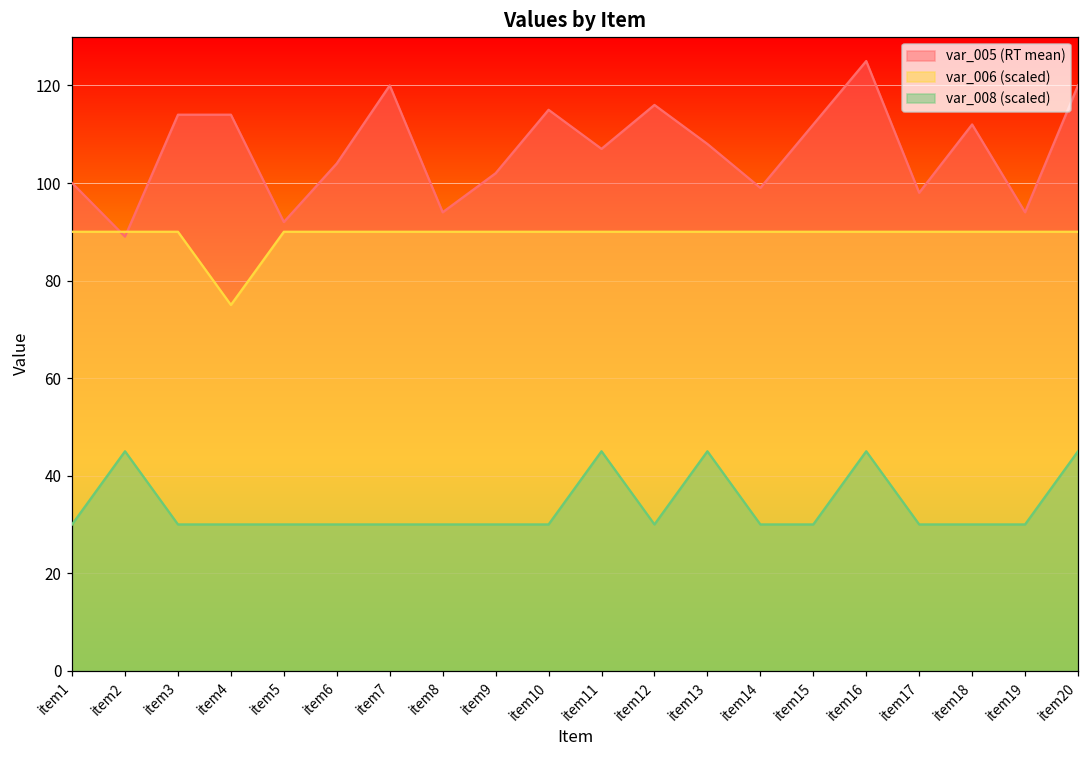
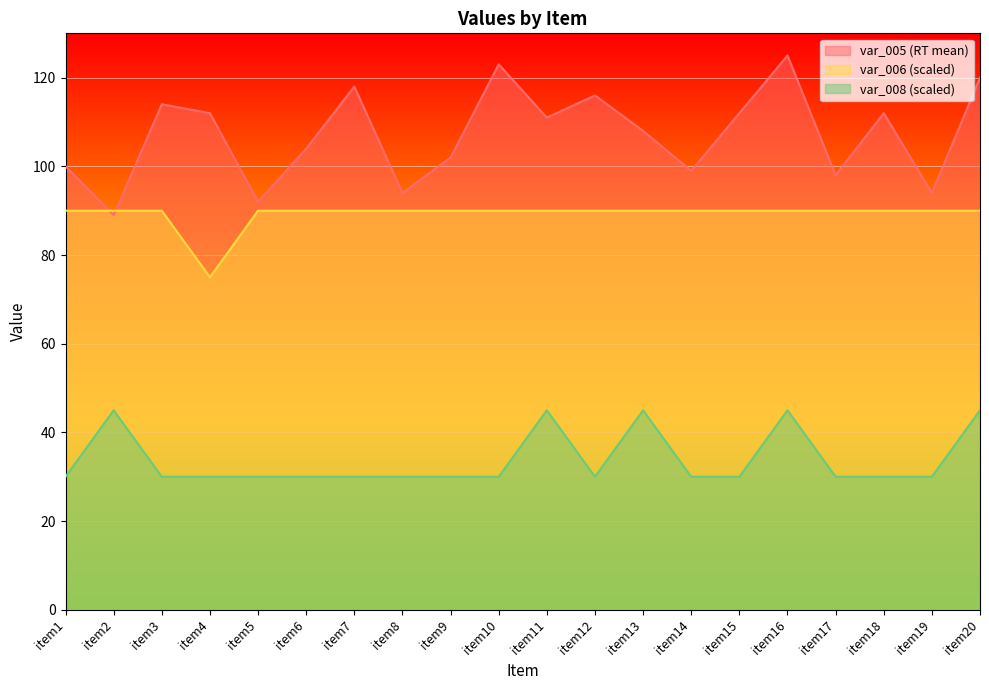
var_005 (RT mean), item4: 114 -> 112
var_005 (RT mean), item7: 120 -> 118
var_005 (RT mean), item10: 115 -> 123
var_005 (RT mean), item11: 107 -> 111
